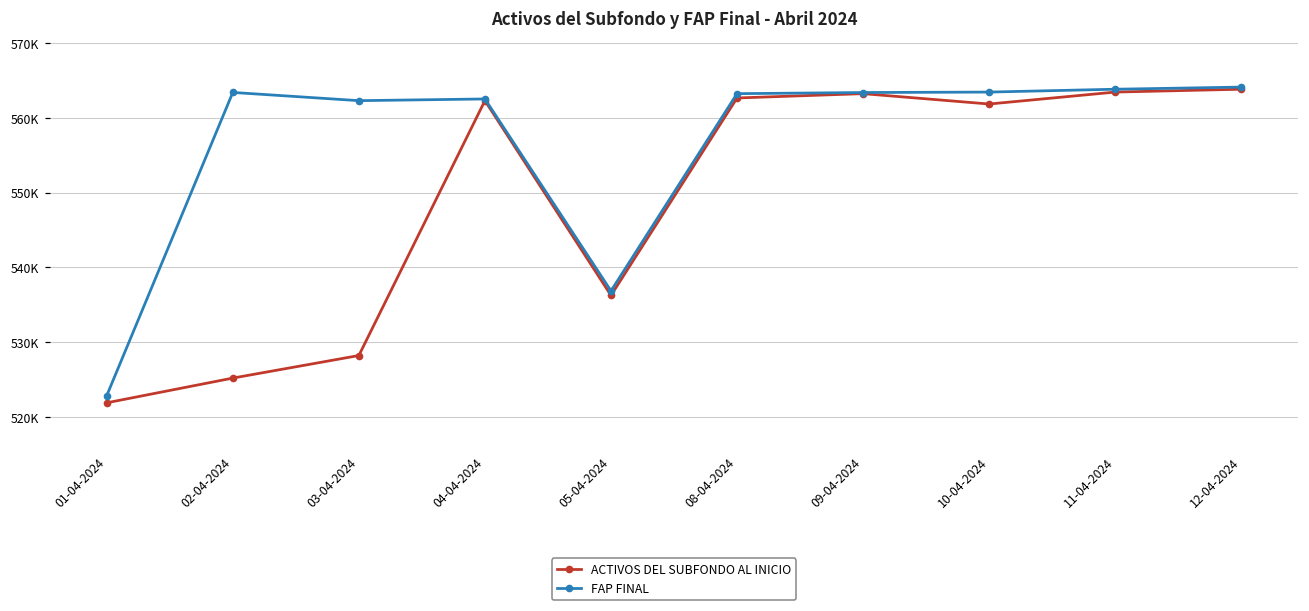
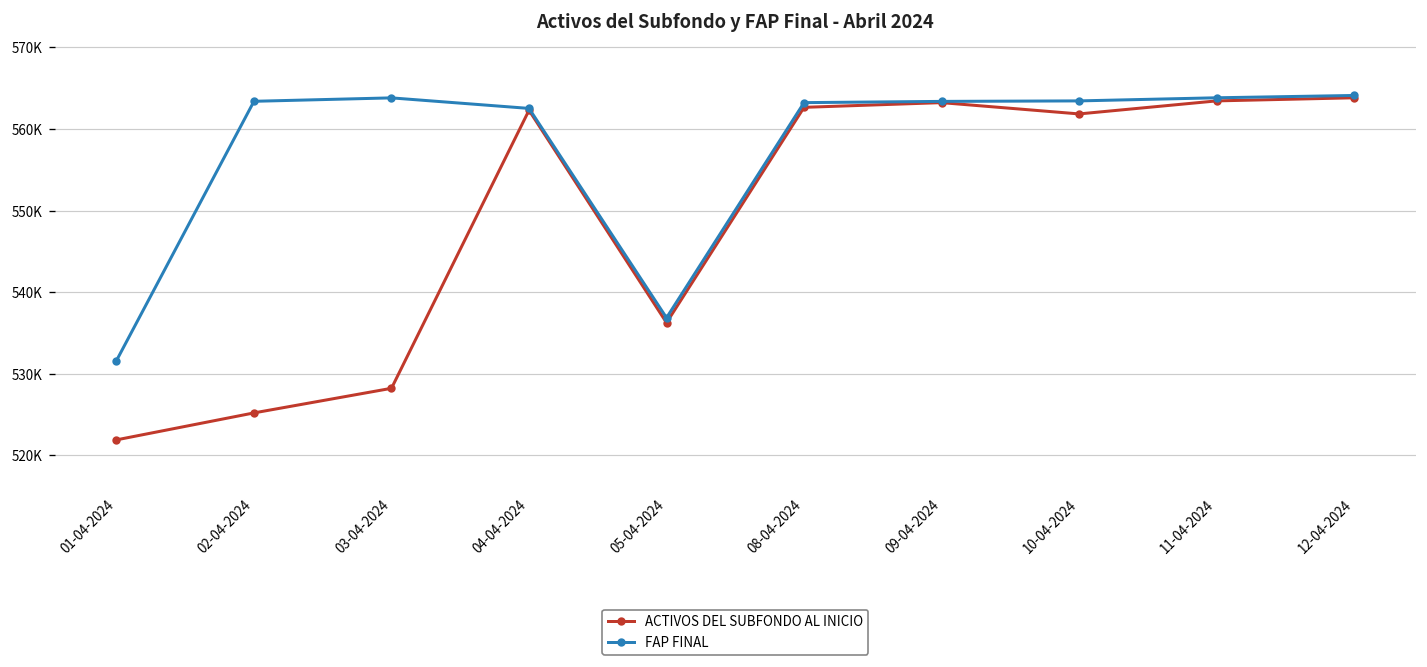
FAP FINAL, 01-04-2024: 523000 -> 532000
FAP FINAL, 03-04-2024: 562000 -> 564000
